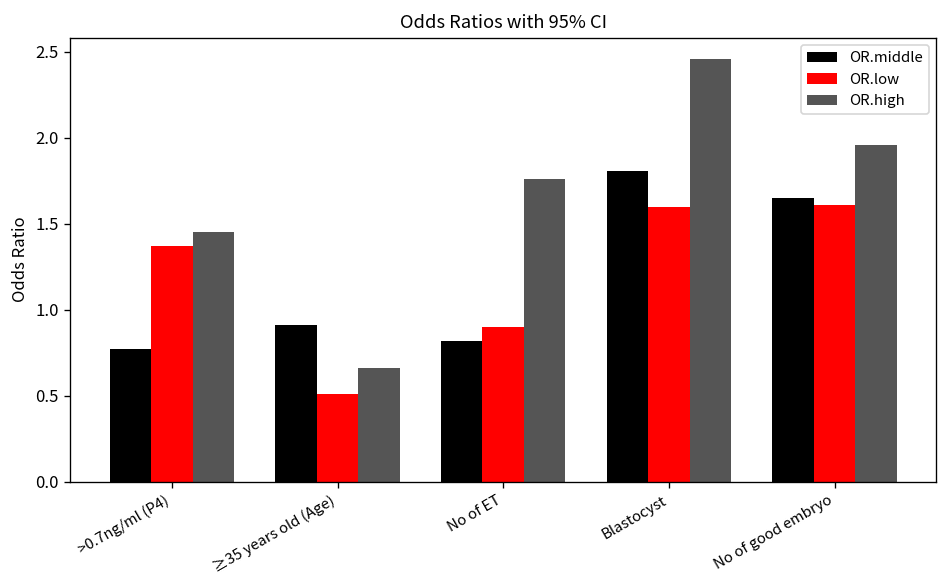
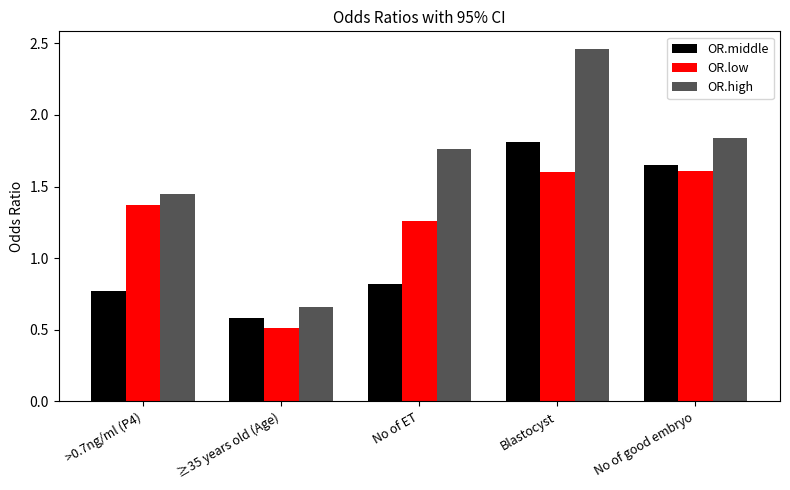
OR.middle, ≥35 years old (Age): 0.91 -> 0.58
OR.low, No of ET: 0.90 -> 1.26
OR.high, No of good embryo: 1.96 -> 1.84
